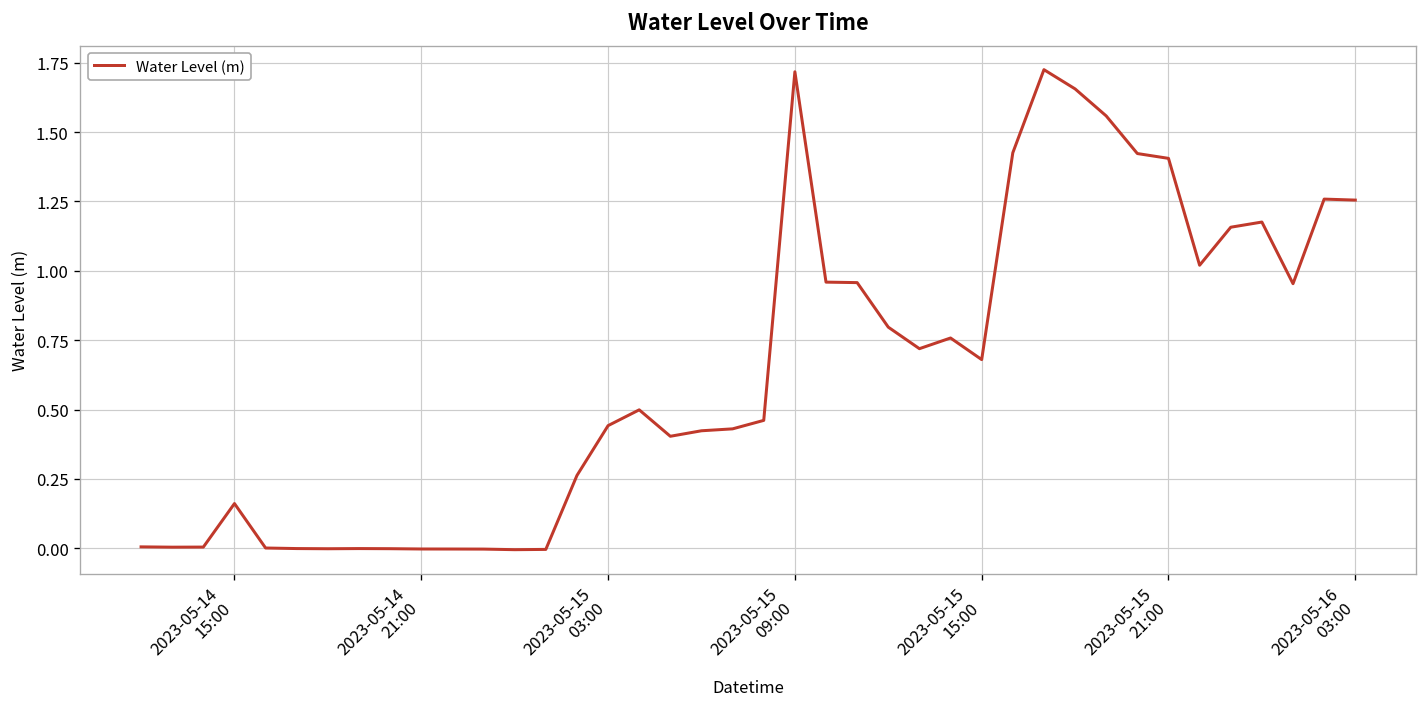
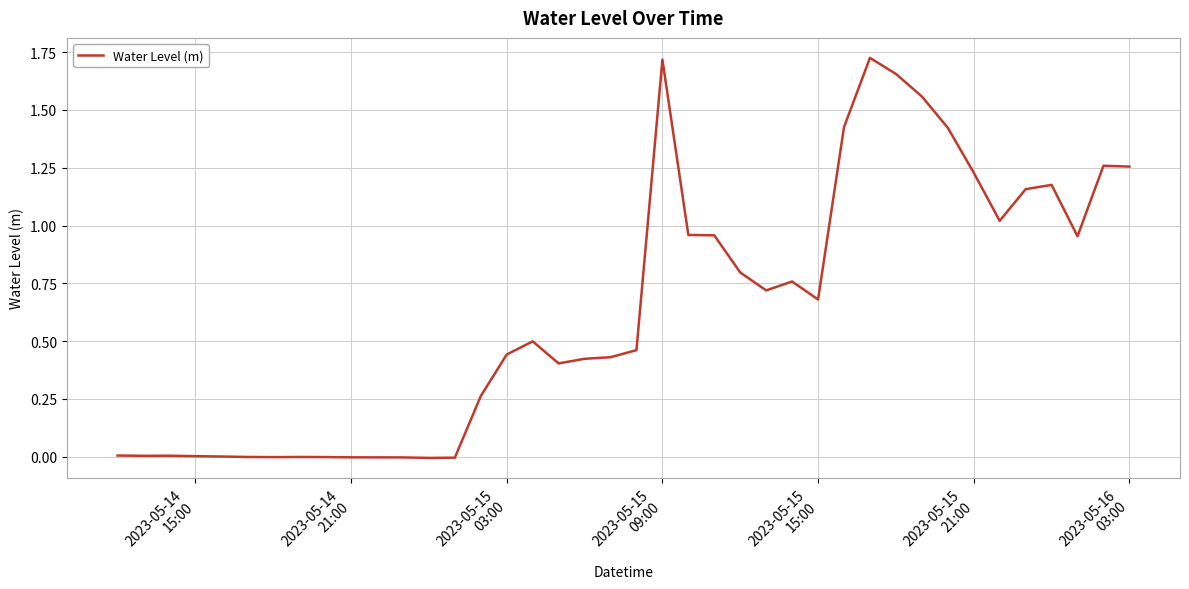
2023-05-14 15:00: 0.16 -> 0.00
2023-05-15 21:00: 1.41 -> 1.23
